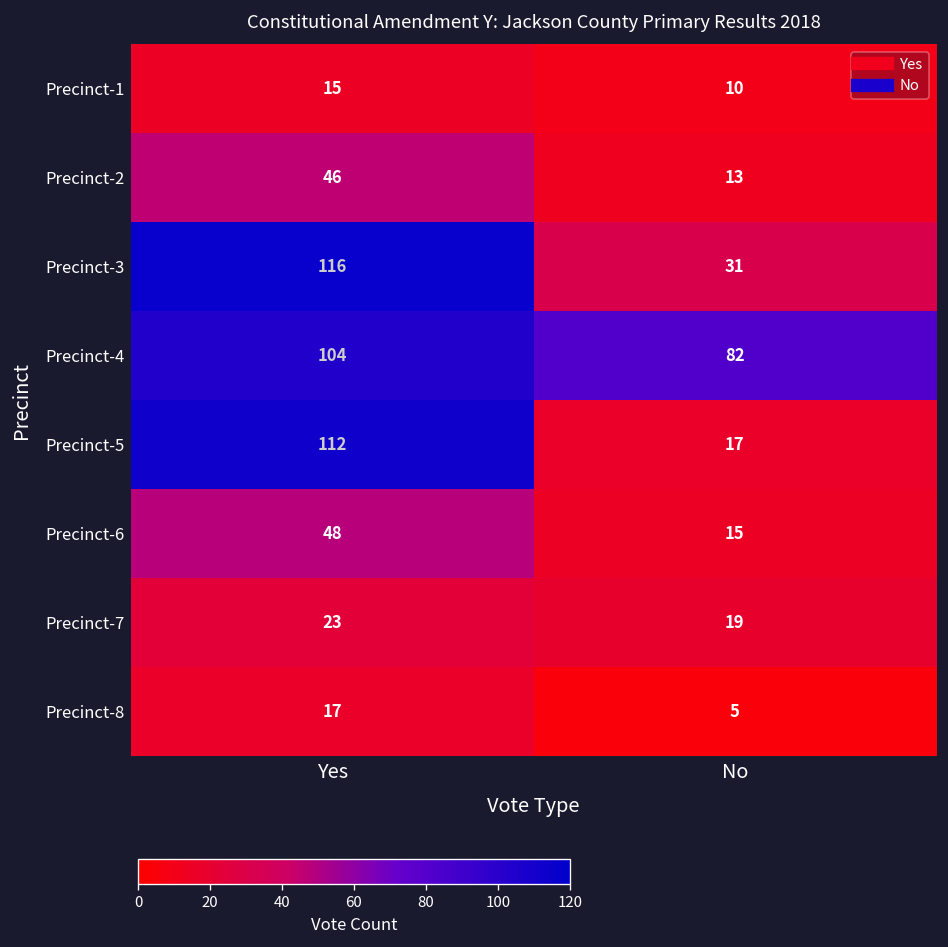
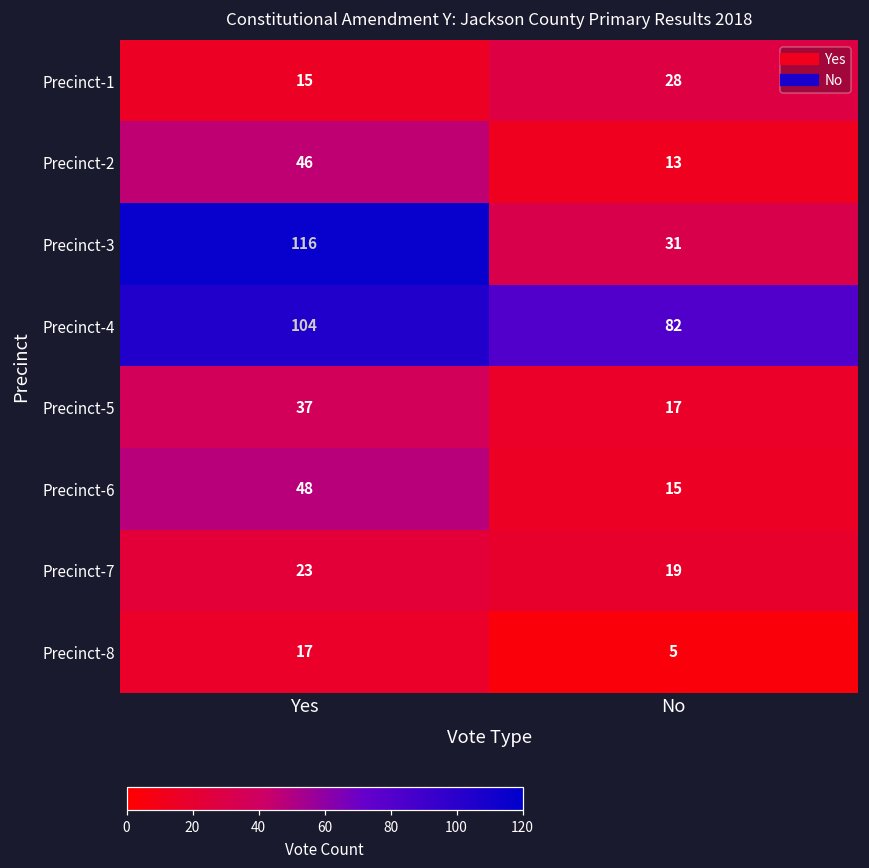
Precinct-1, No: 10 -> 28
Precinct-5, Yes: 112 -> 37
